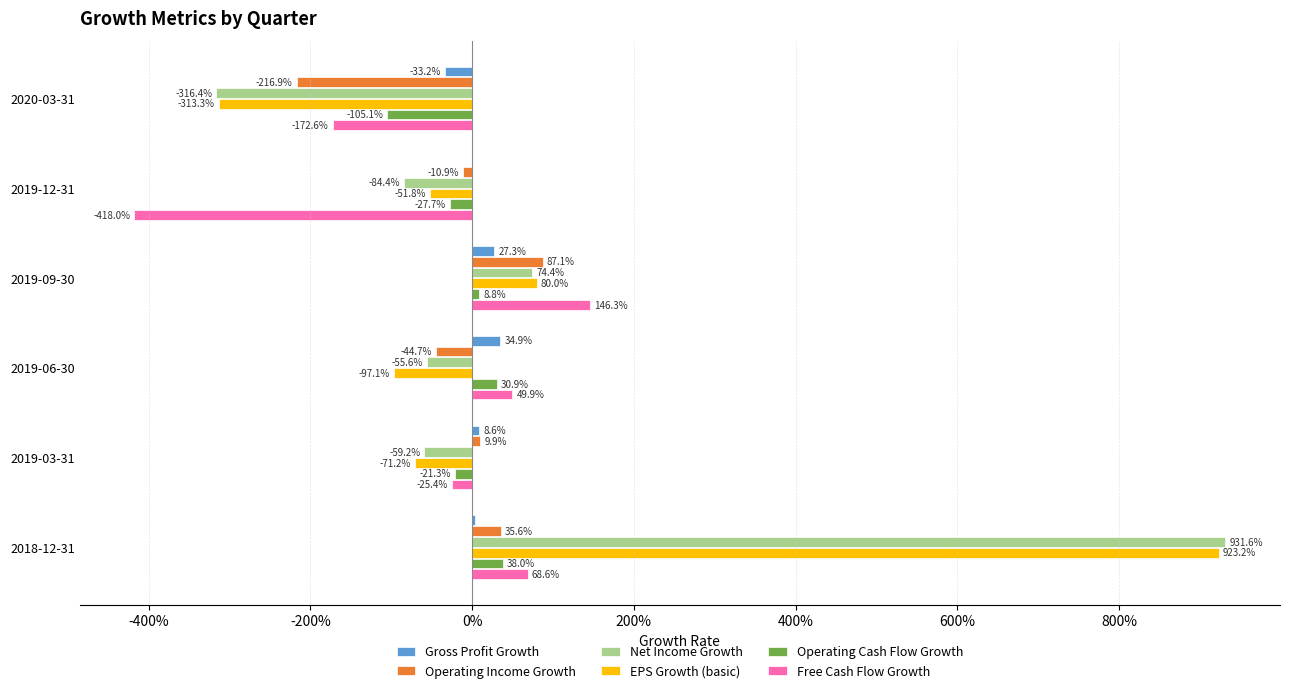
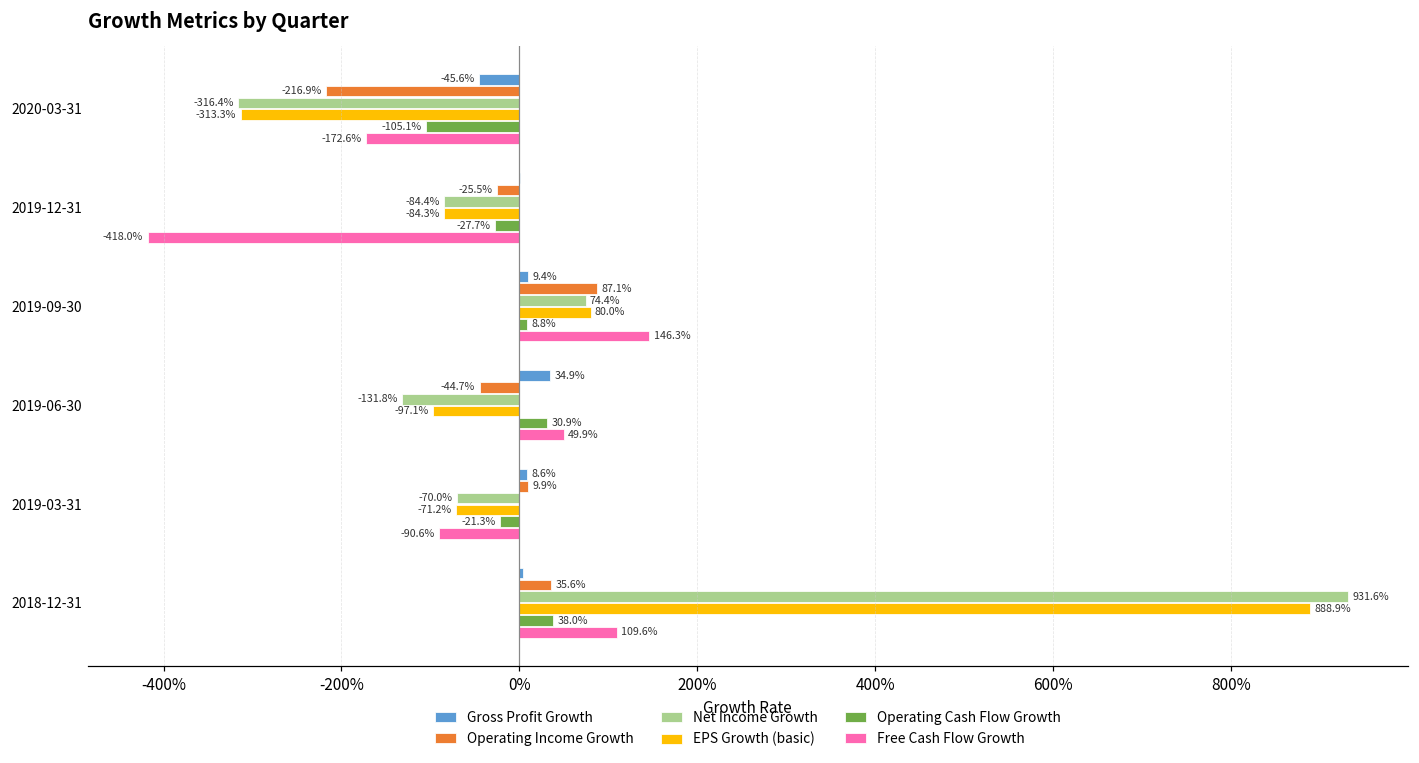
Gross Profit Growth, 2020-03-31: -33.2% -> -45.6%
Operating Income Growth, 2019-12-31: -10.9% -> -25.5%
EPS Growth (basic), 2019-12-31: -51.8% -> -84.3%
Gross Profit Growth, 2019-09-30: 27.3% -> 9.4%
Net Income Growth, 2019-06-30: -55.6% -> -131.8%
Net Income Growth, 2019-03-31: -59.2% -> -70.0%
Free Cash Flow Growth, 2019-03-31: -25.4% -> -90.6%
EPS Growth (basic), 2018-12-31: 923.2% -> 888.9%
Free Cash Flow Growth, 2018-12-31: 68.6% -> 109.6%
